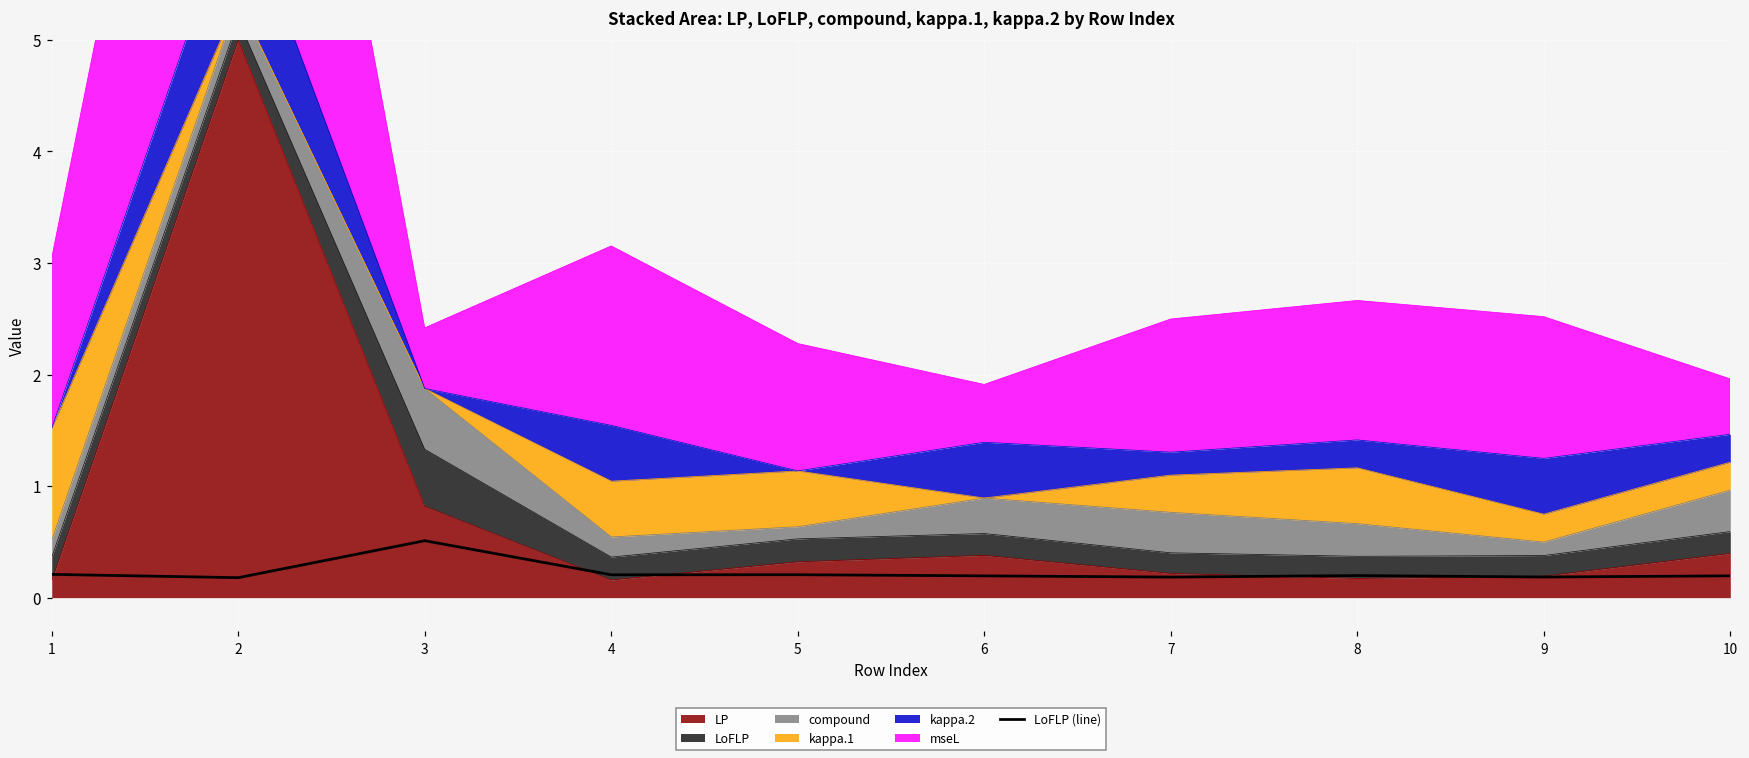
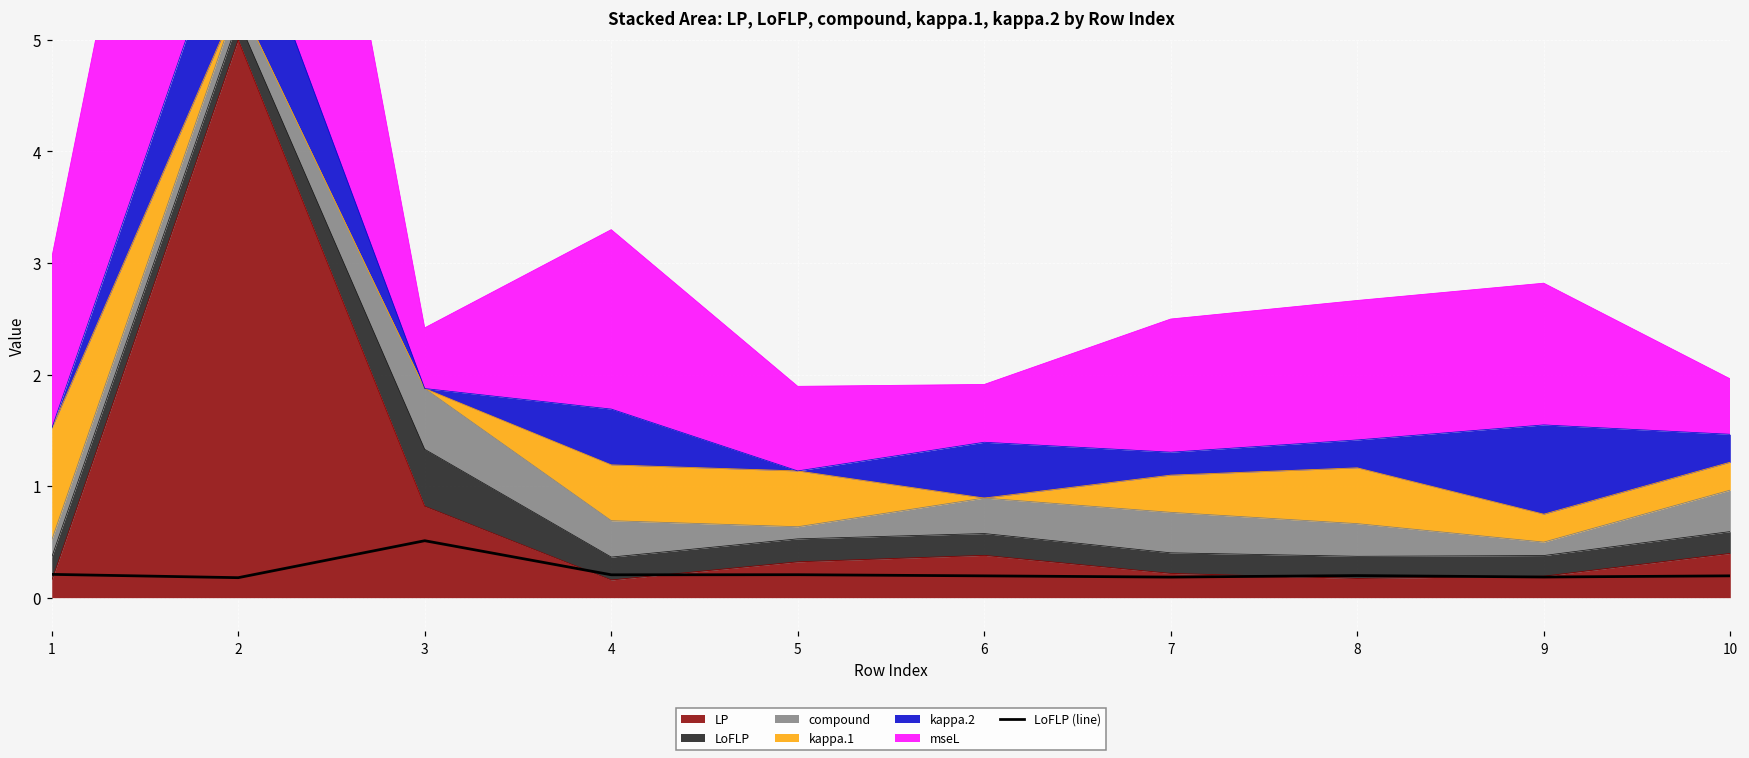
compound, 4: 0.18 -> 0.33
mseL, 5: 1.14 -> 0.76
kappa.2, 9: 0.5 -> 0.8
